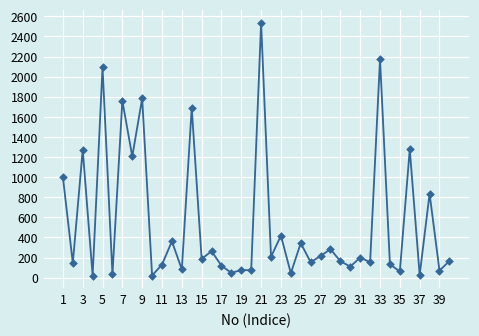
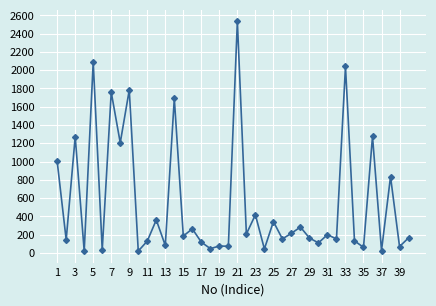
33: 2200 -> 2000
